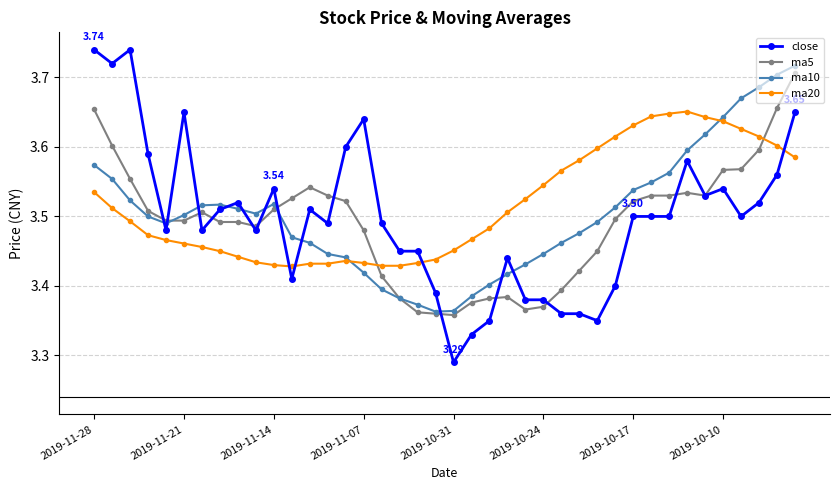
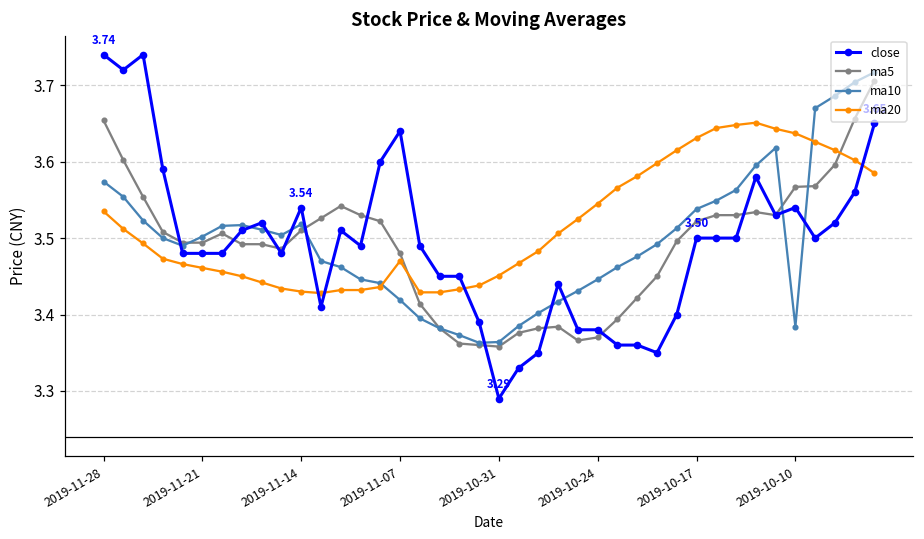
close, 2019-11-21: 3.65 -> 3.48
ma20, 2019-11-07: 3.43 -> 3.47
ma10, 2019-10-10: 3.64 -> 3.38
